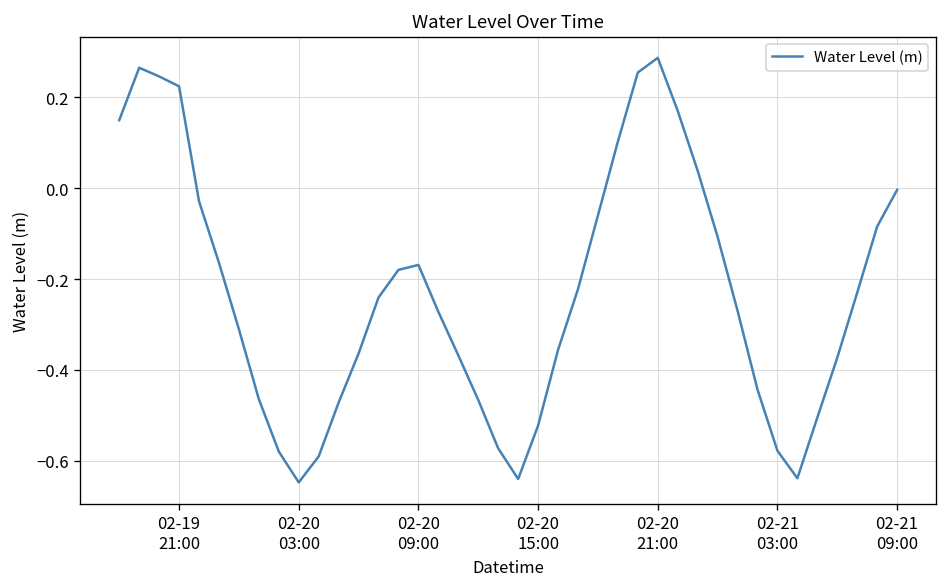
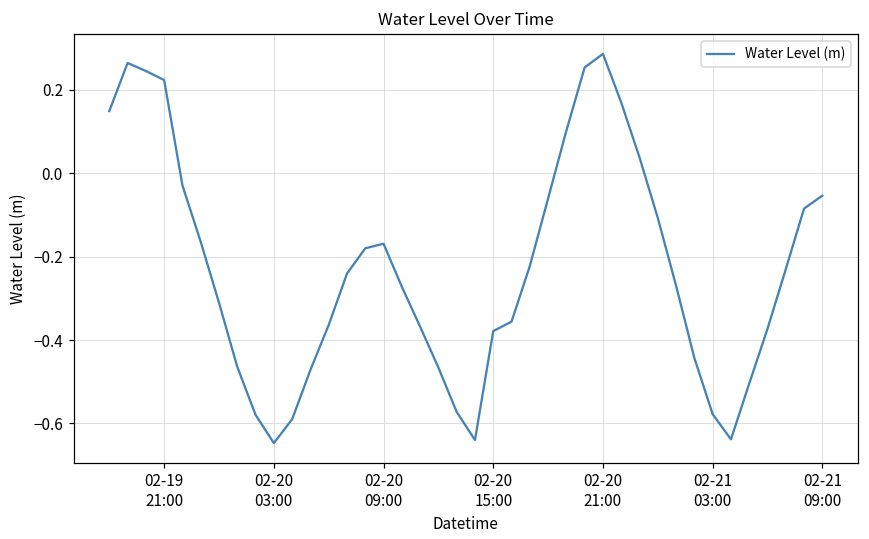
02-20 15:00: -0.52 -> -0.38
02-21 09:00: 0.00 -> -0.05
